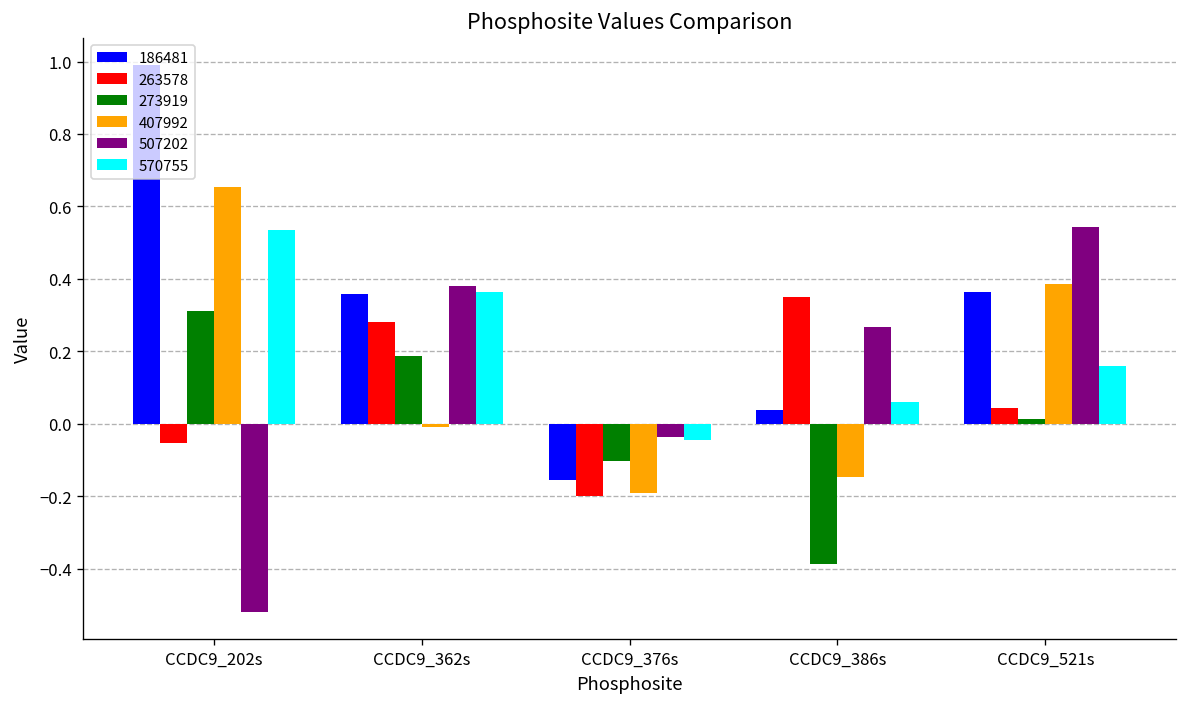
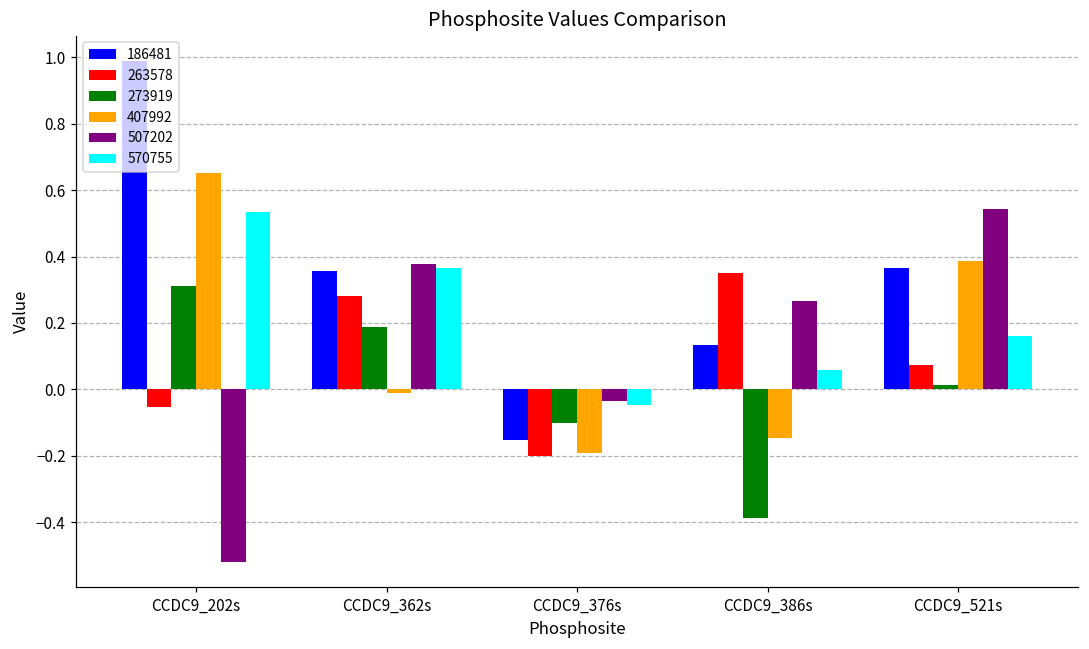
186481, CCDC9_386s: 0.04 -> 0.13
263578, CCDC9_521s: 0.04 -> 0.07
